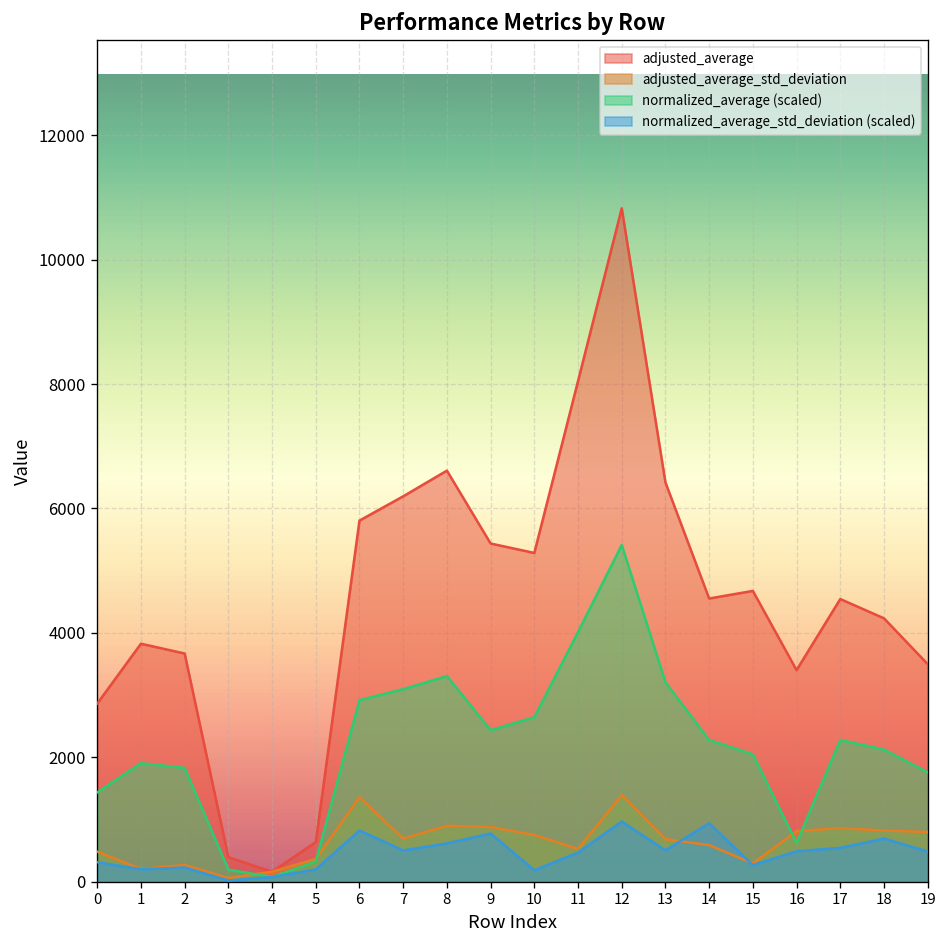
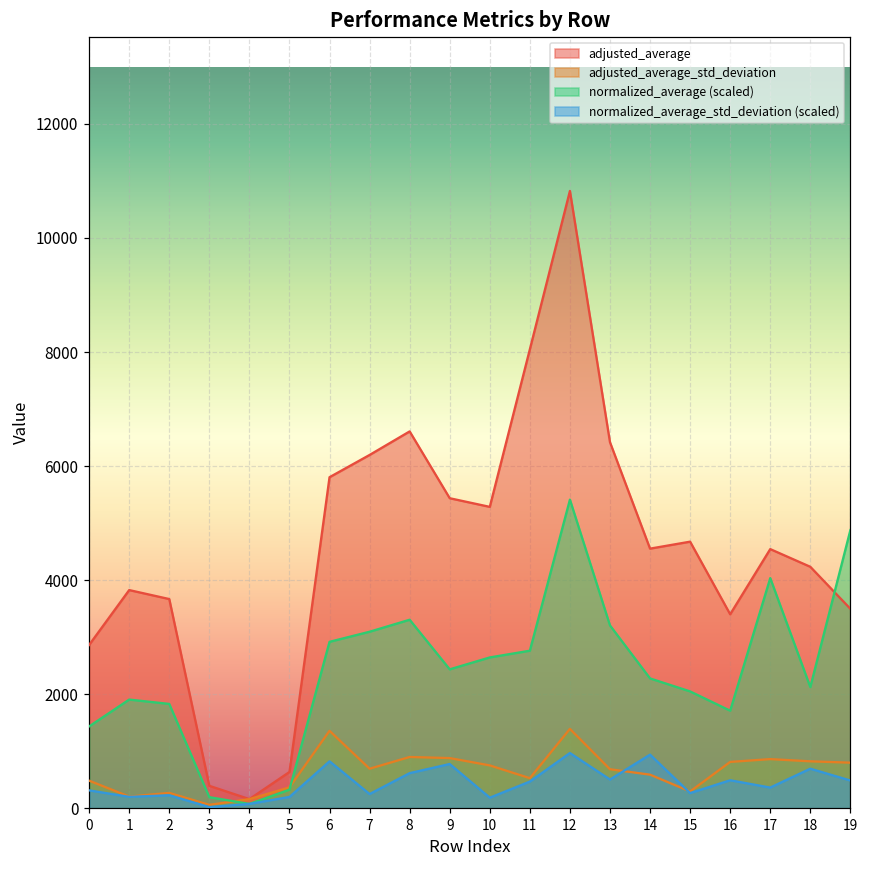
normalized_average_std_deviation (scaled), 7: 500 -> 200
normalized_average (scaled), 11: 4000 -> 2800
normalized_average (scaled), 16: 600 -> 1700
normalized_average (scaled), 17: 2300 -> 4000
normalized_average_std_deviation (scaled), 17: 500 -> 400
normalized_average (scaled), 19: 1800 -> 4900
